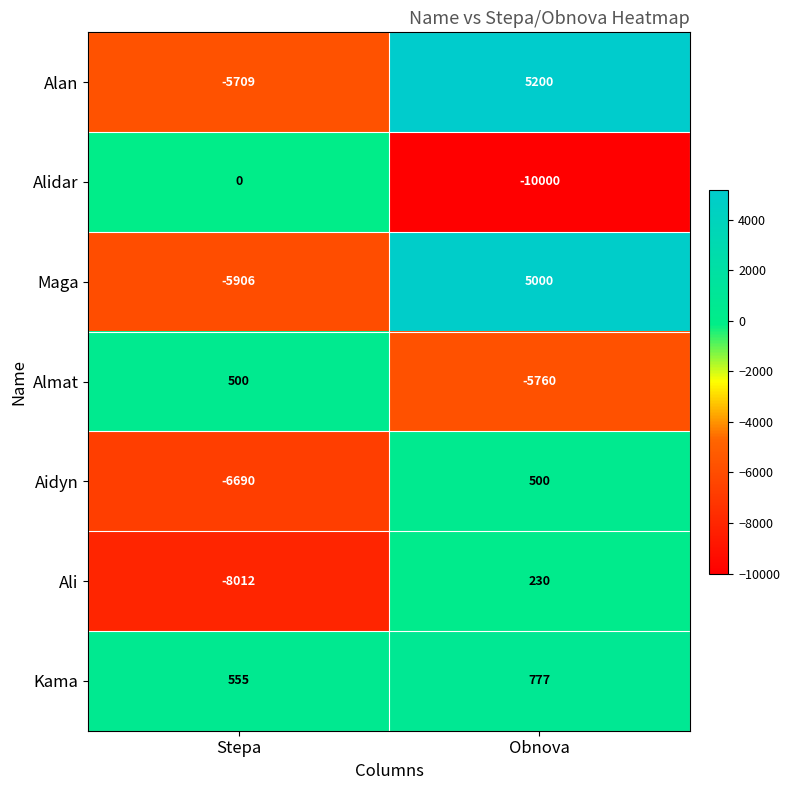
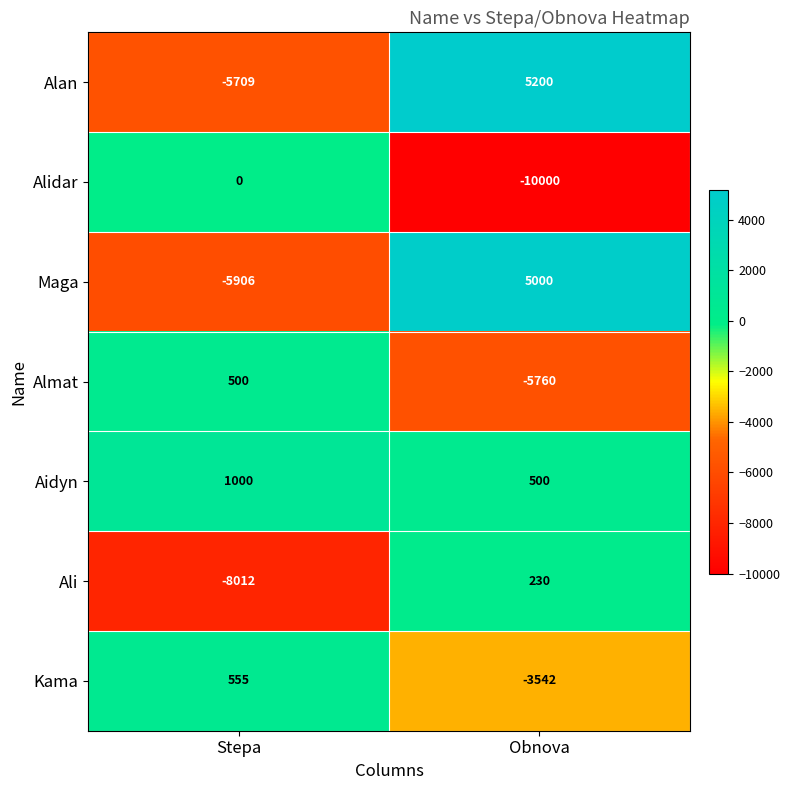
Aidyn, Stepa: -6690 -> 1000
Kama, Obnova: 777 -> -3542
